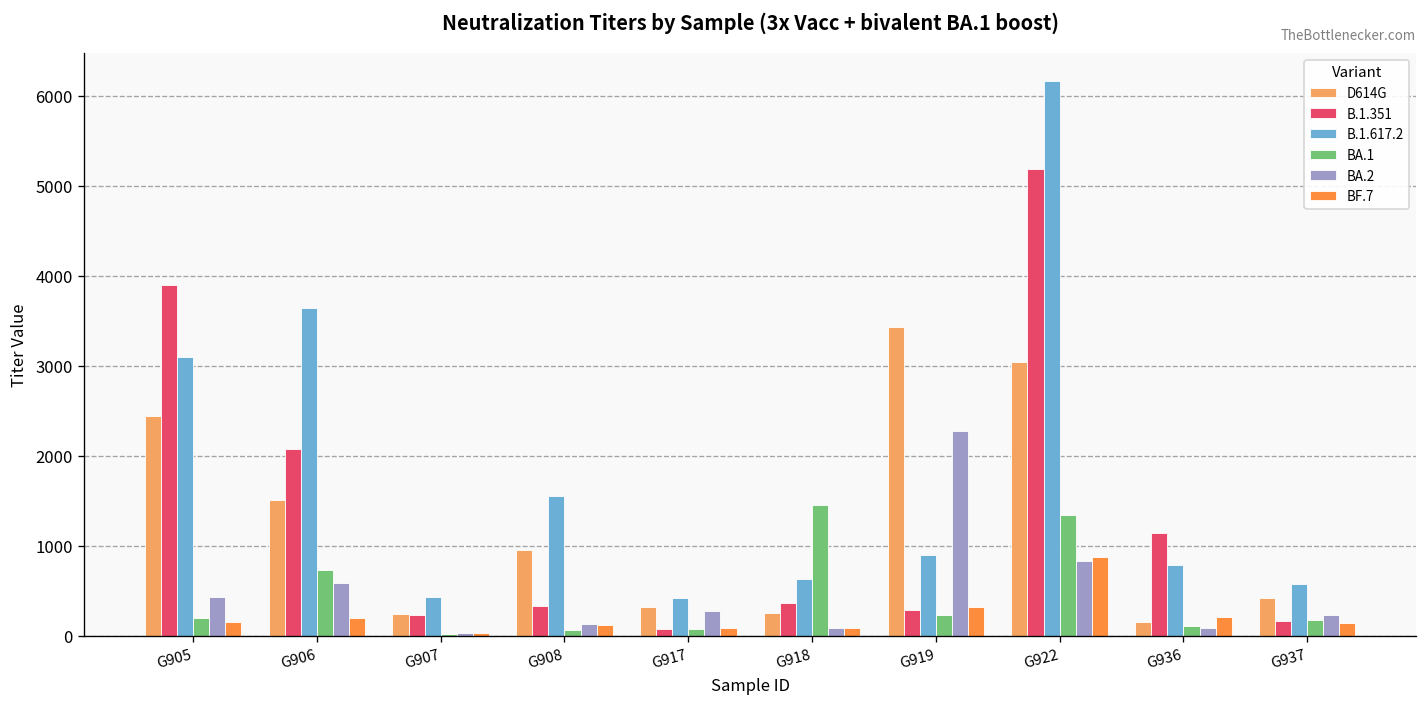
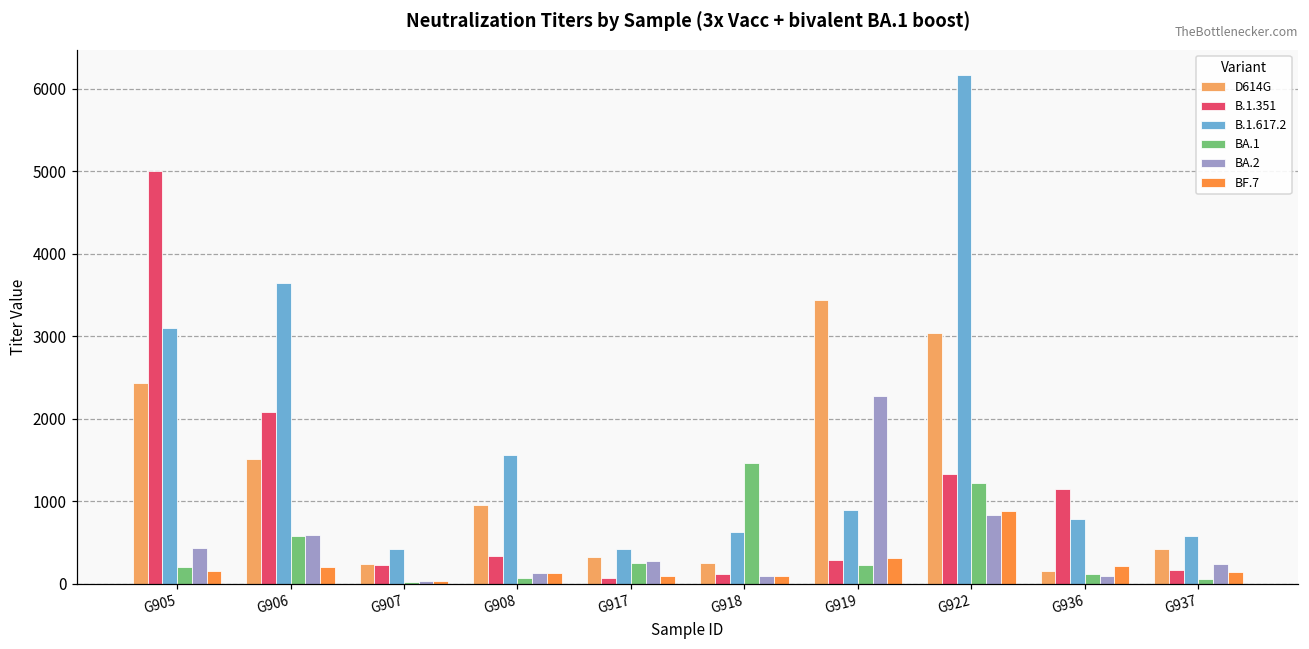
B.1.351, G905: 3900 -> 5000
BA.1, G906: 700 -> 600
BA.1, G917: 100 -> 200
B.1.351, G918: 400 -> 100
B.1.351, G922: 5200 -> 1300
BA.1, G922: 1300 -> 1200
BA.1, G937: 200 -> 100
